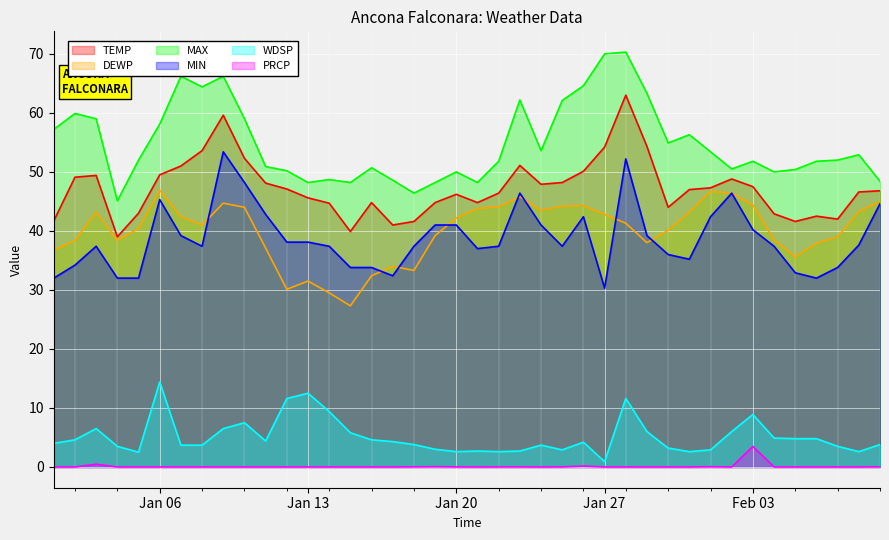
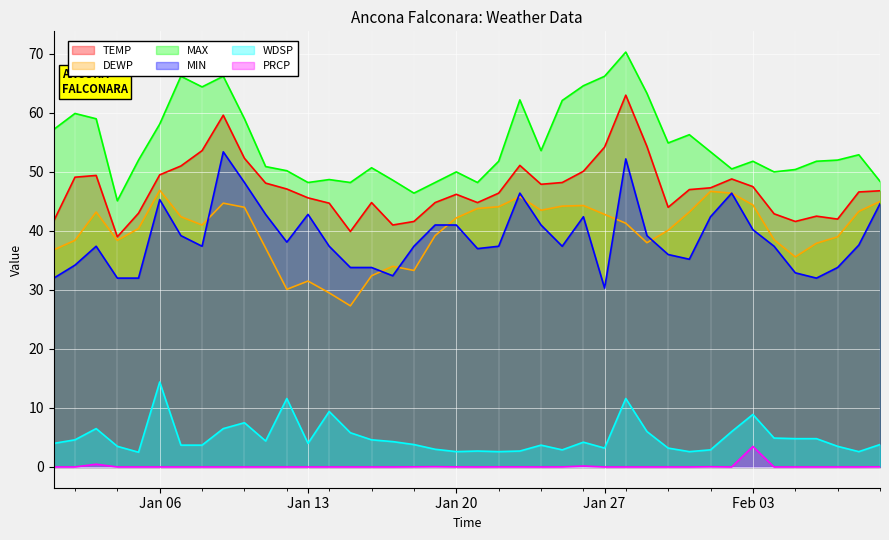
MIN, Jan 13: 38 -> 43
WDSP, Jan 13: 13 -> 4
MAX, Jan 27: 70 -> 66
WDSP, Jan 27: 1 -> 3
